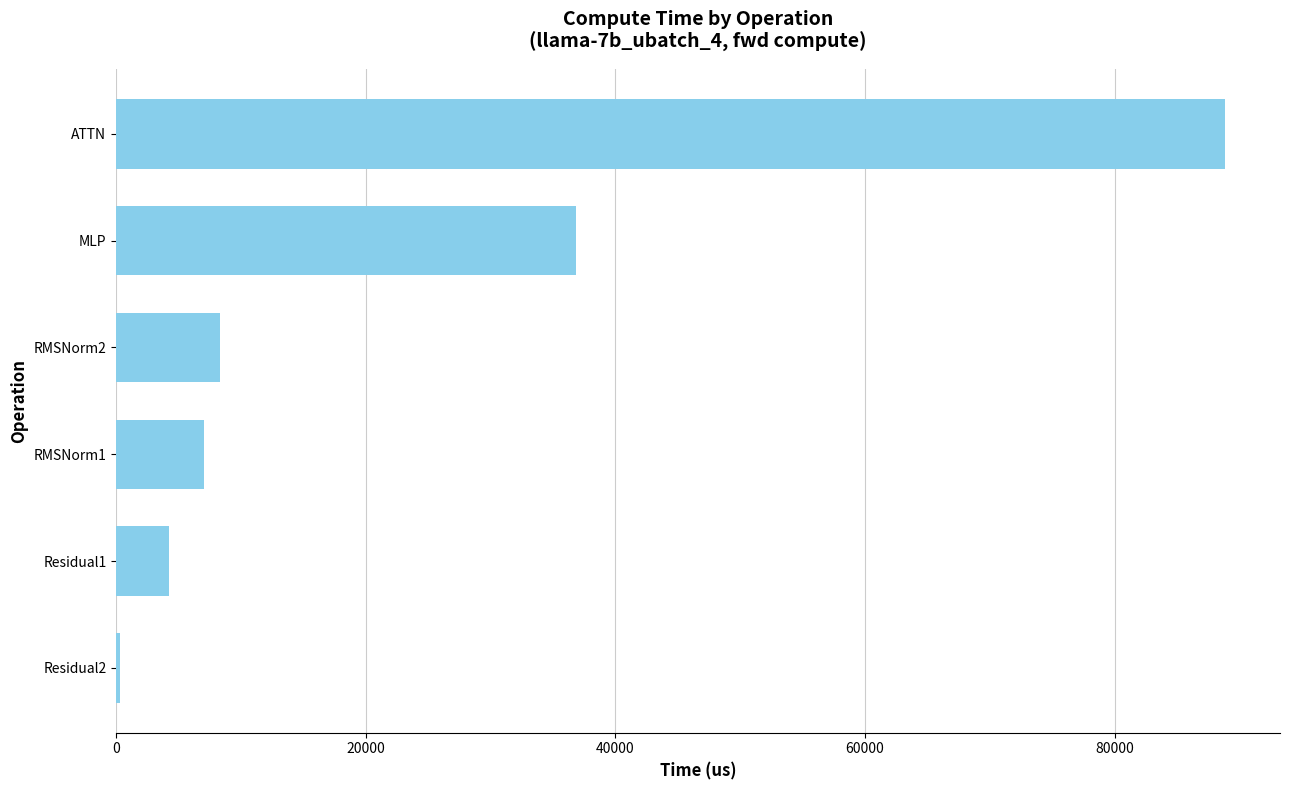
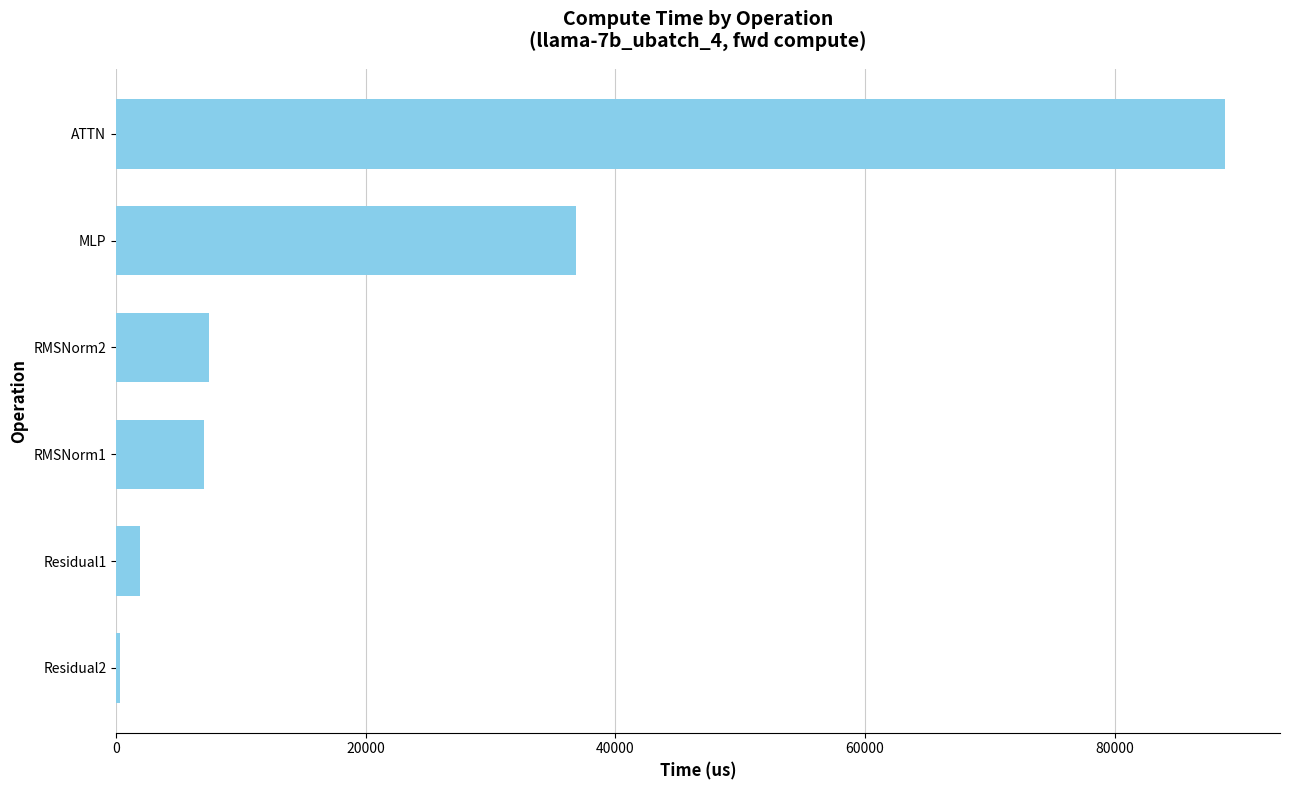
RMSNorm2: 8400 -> 7400
Residual1: 4200 -> 1900
